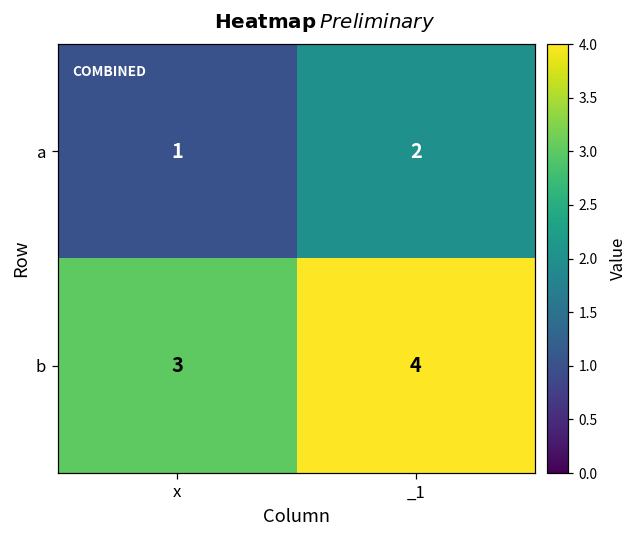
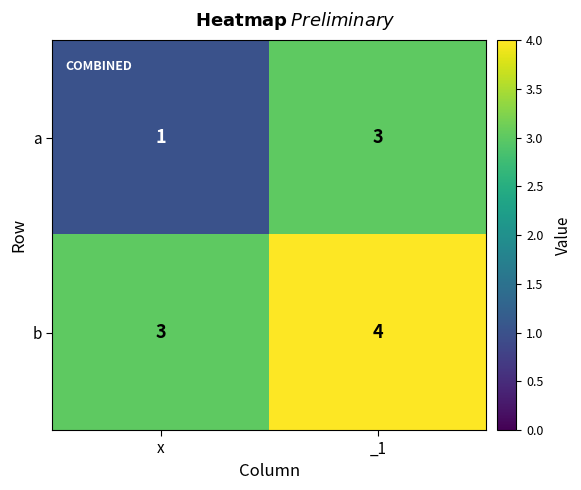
a, _1: 2 -> 3
